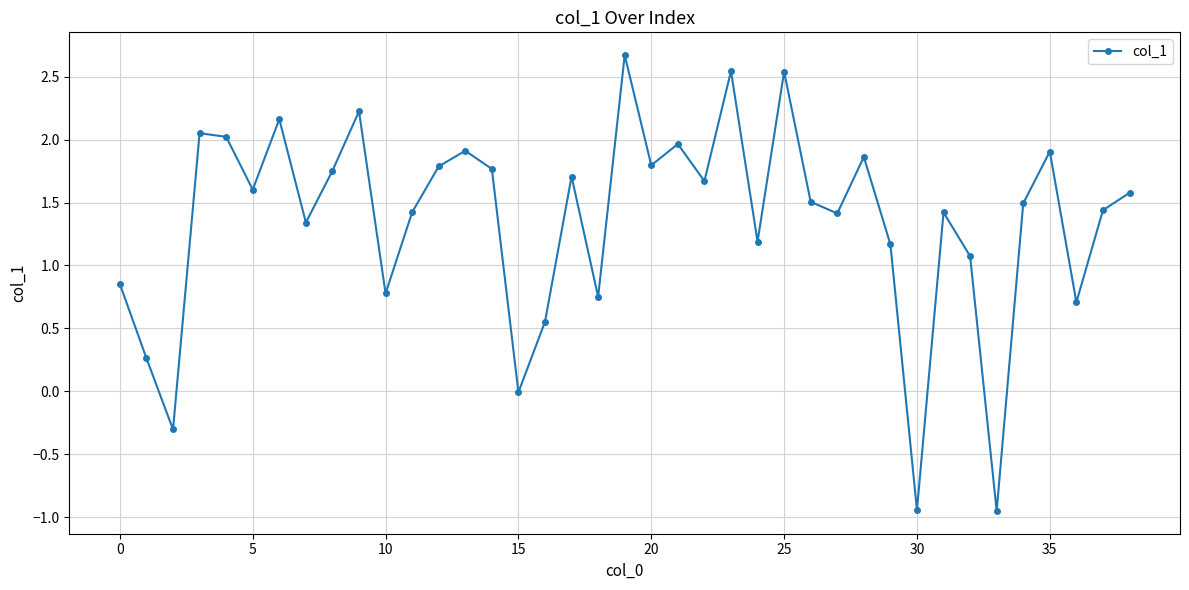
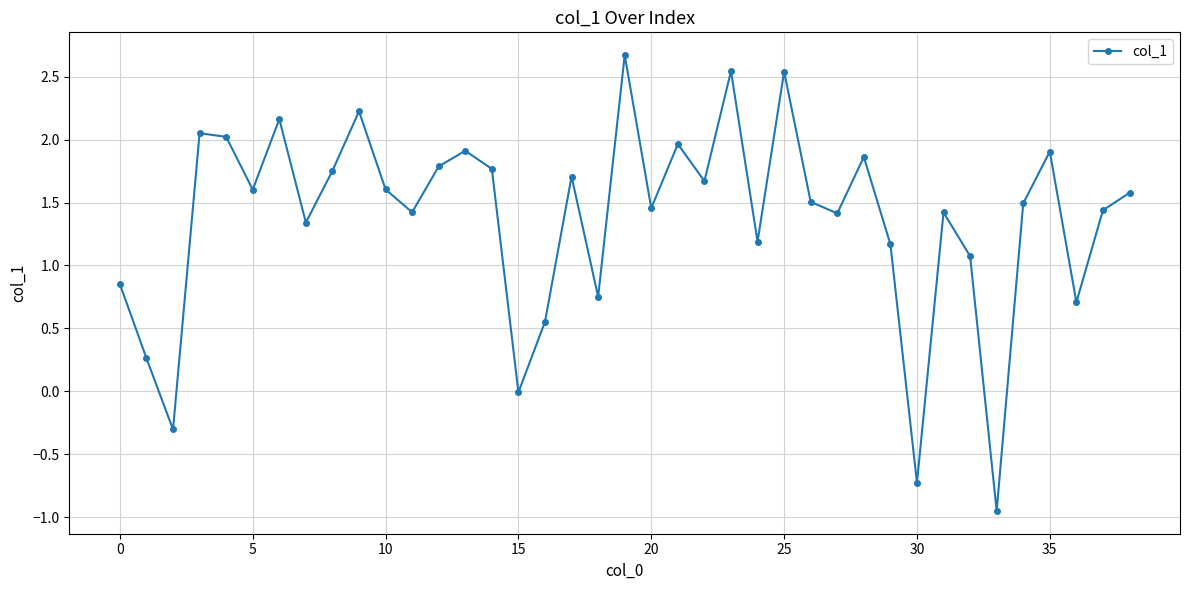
10: 0.78 -> 1.60
20: 1.80 -> 1.46
30: -0.94 -> -0.73
